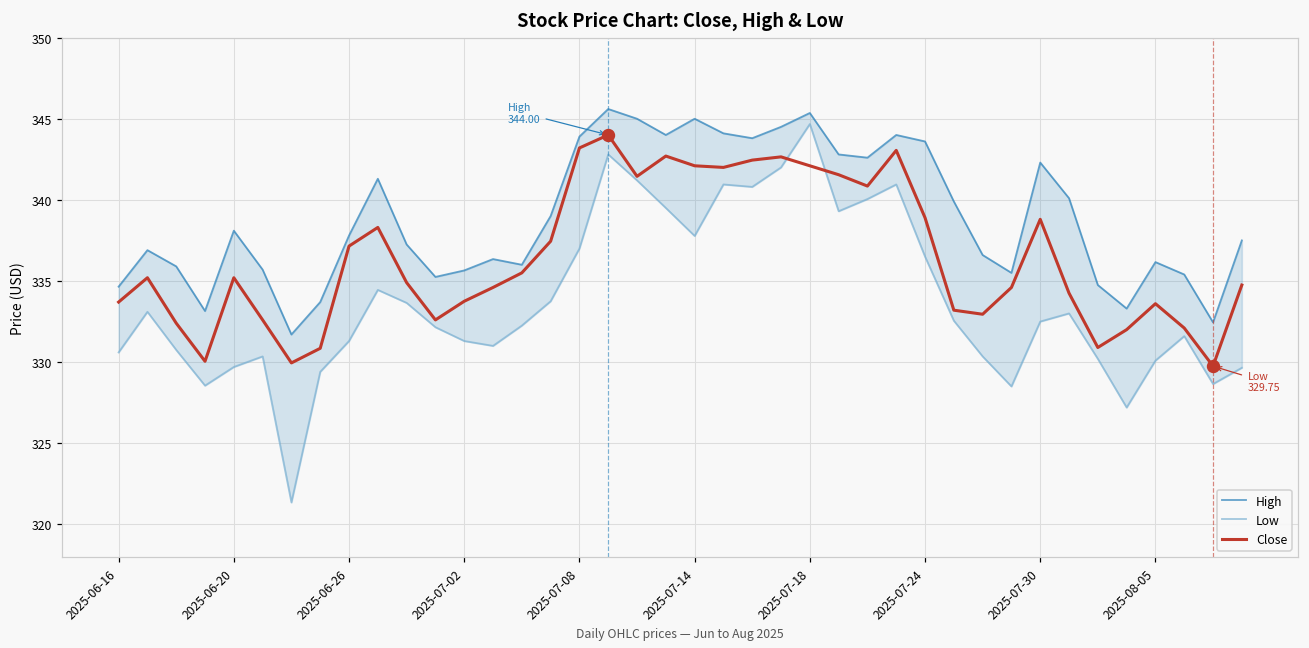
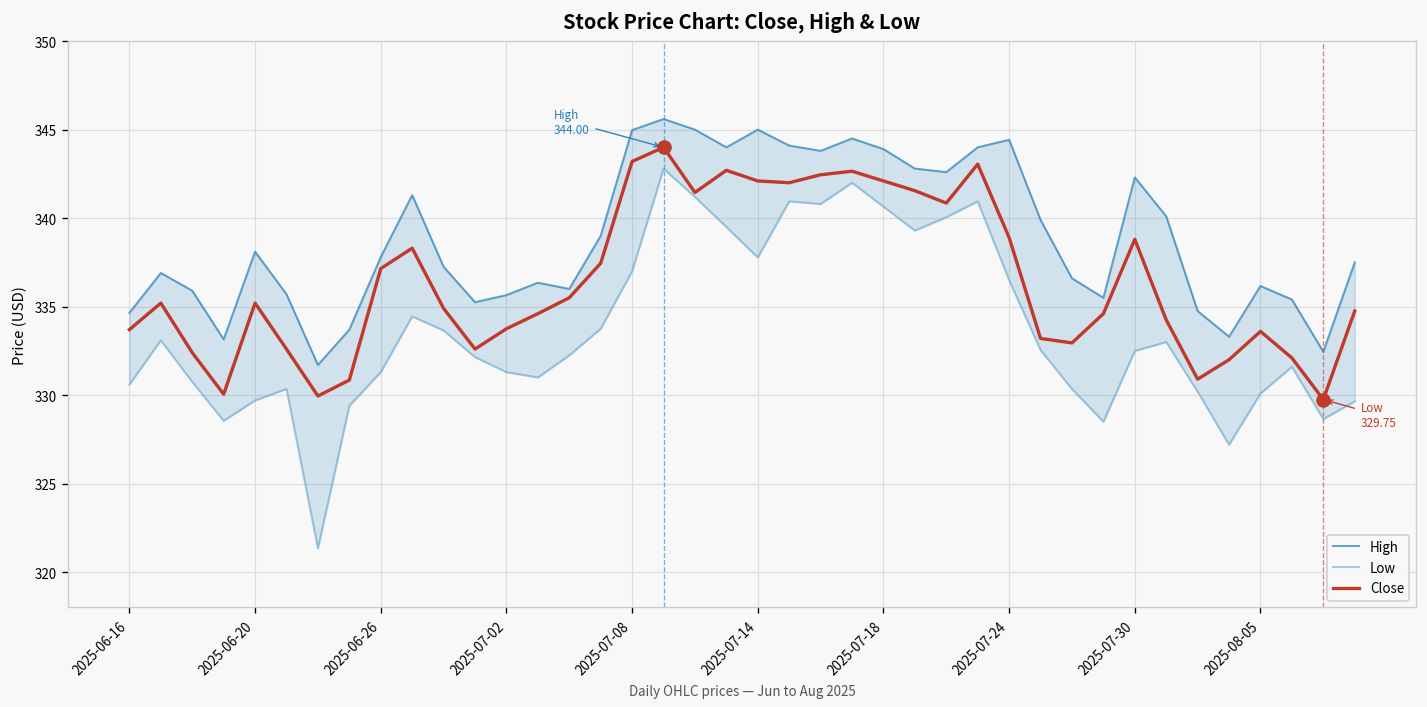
High, 2025-07-08: 343.9 -> 345.0
High, 2025-07-18: 345.4 -> 343.9
Low, 2025-07-18: 344.7 -> 340.6
High, 2025-07-24: 343.6 -> 344.4
